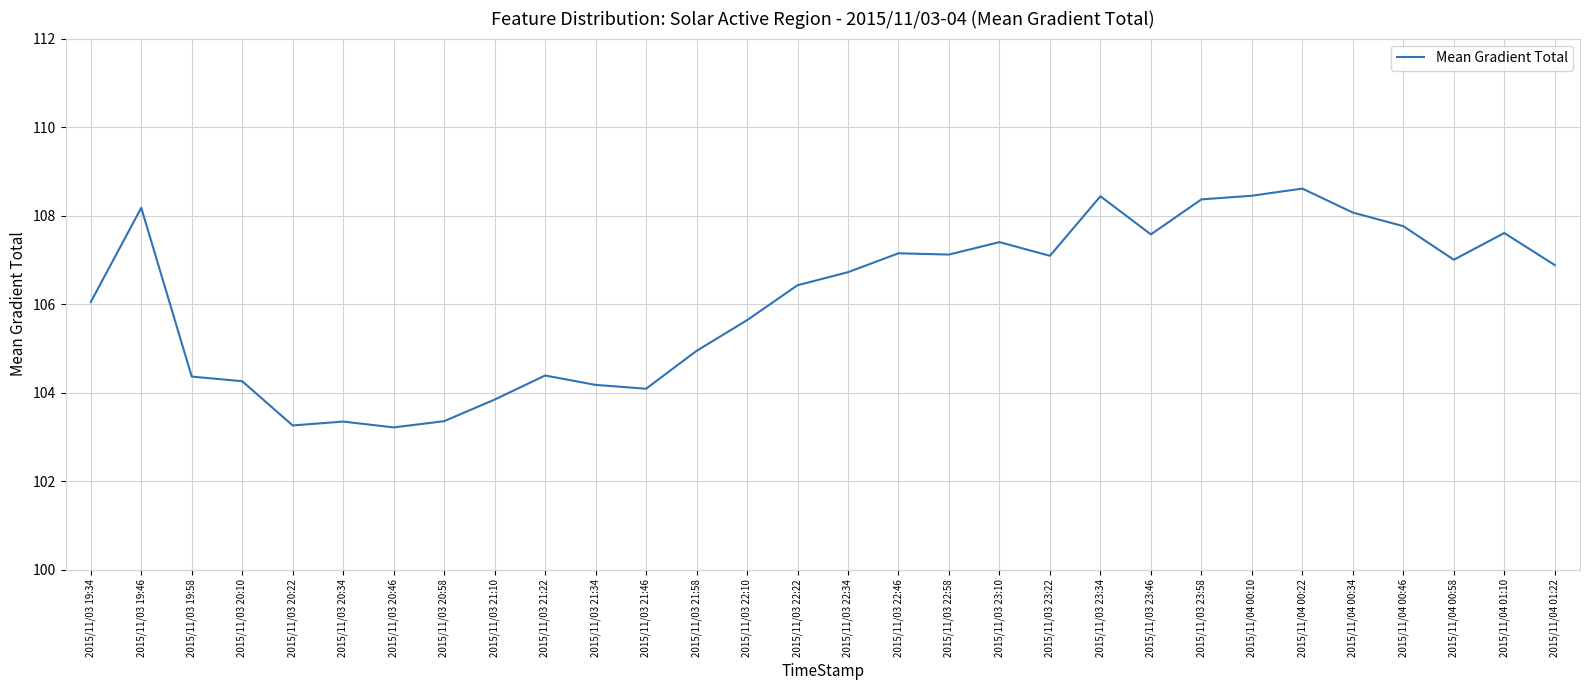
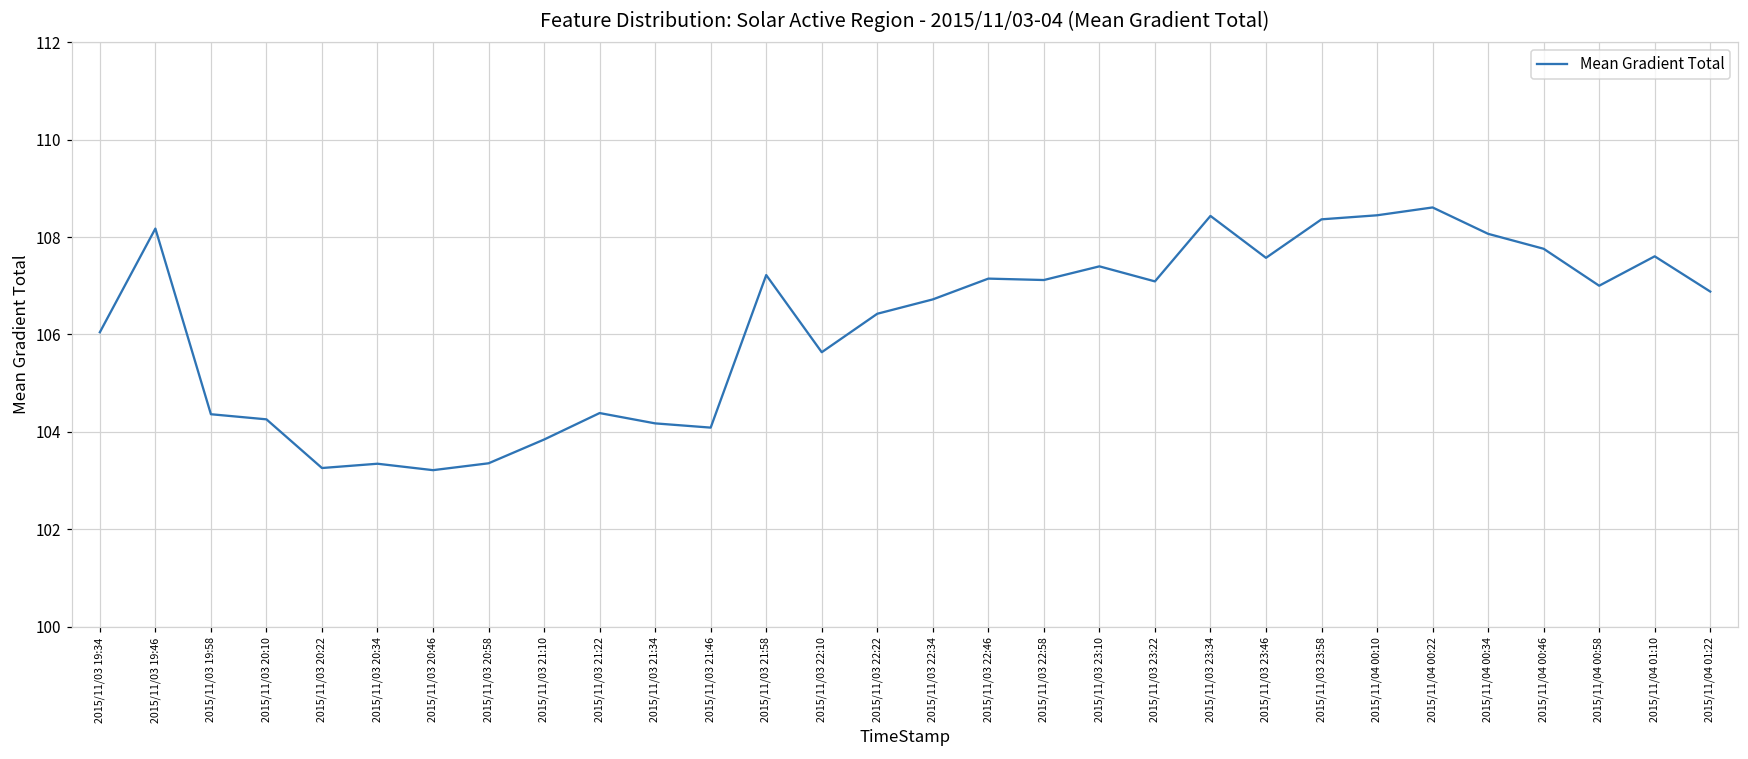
2015/11/03 21:58: 104.9 -> 107.2
